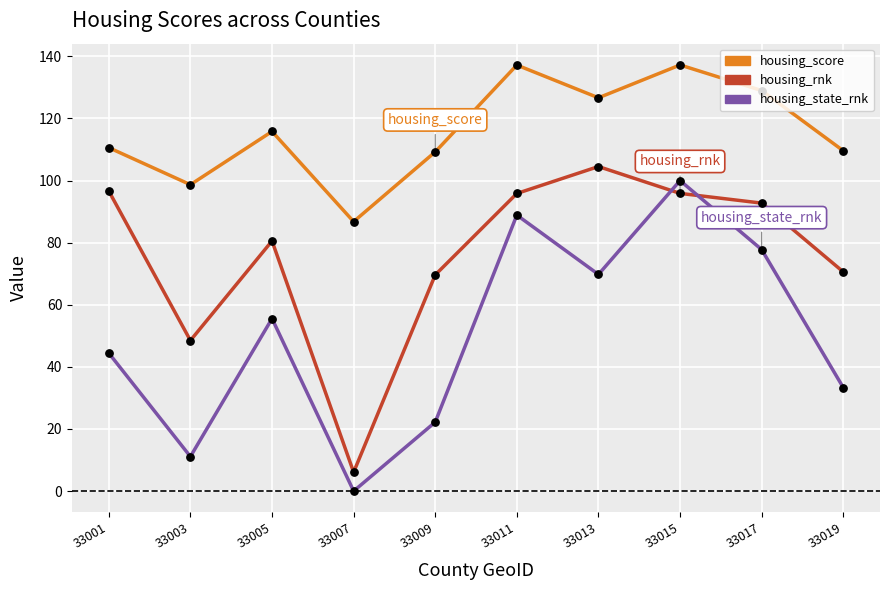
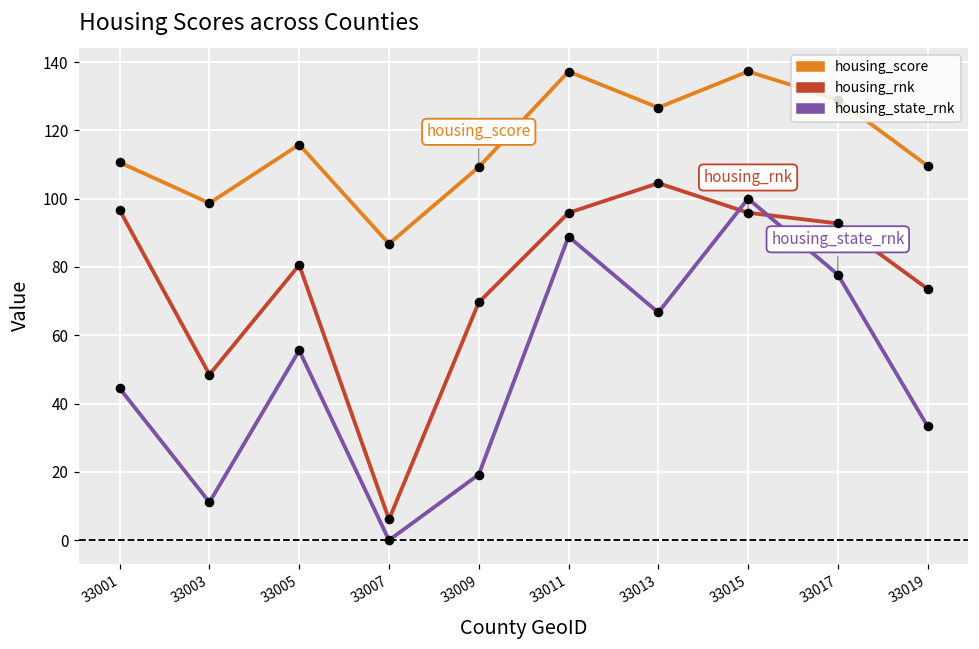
housing_state_rnk, 33009: 22 -> 19
housing_state_rnk, 33013: 70 -> 67
housing_rnk, 33019: 71 -> 74
